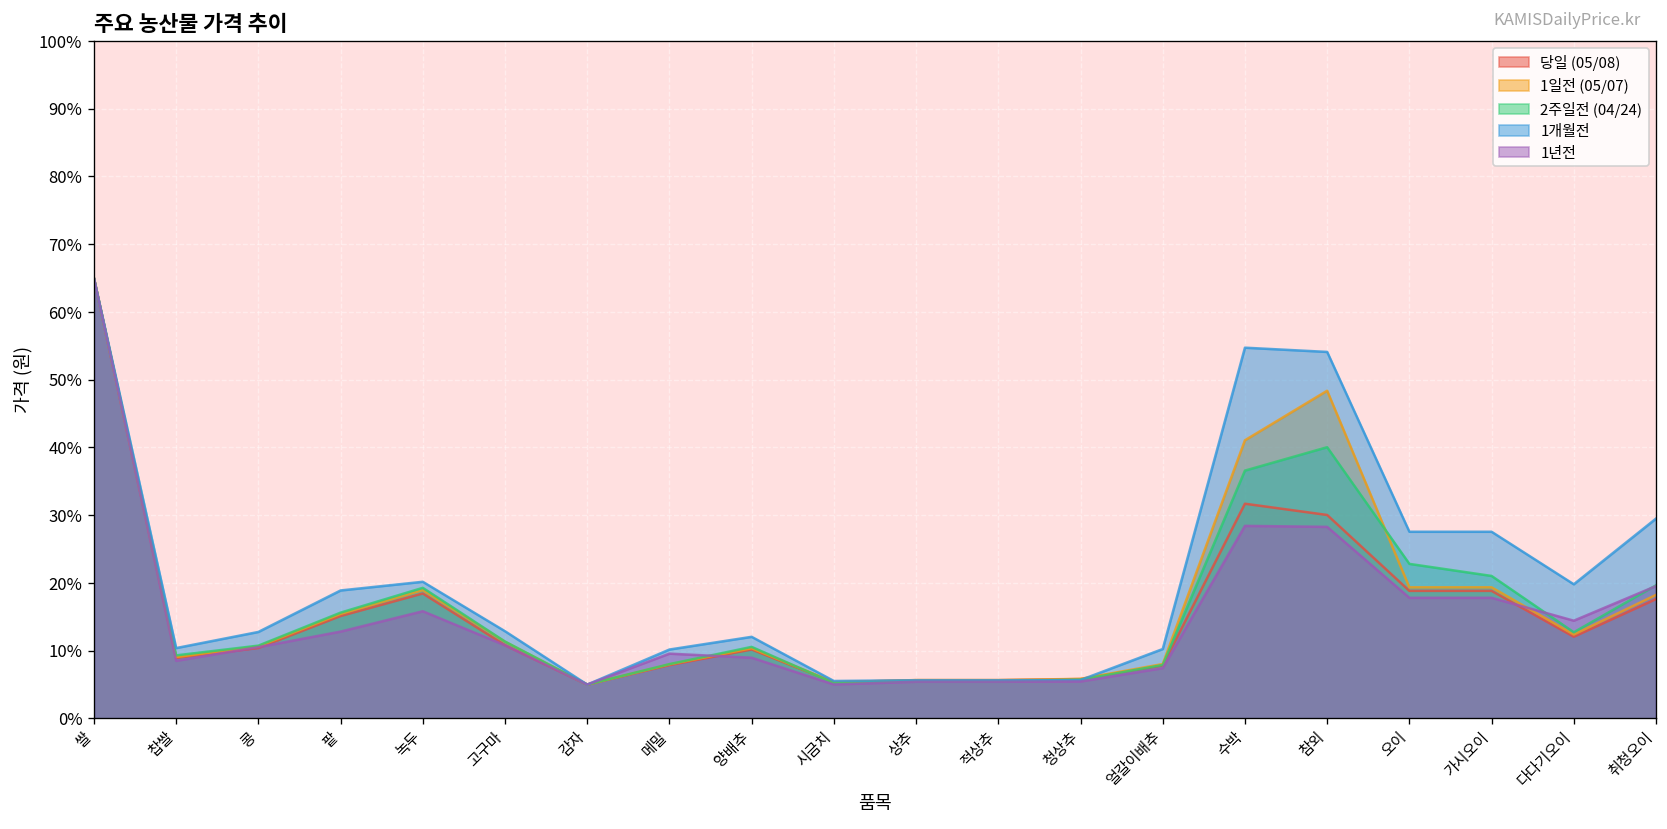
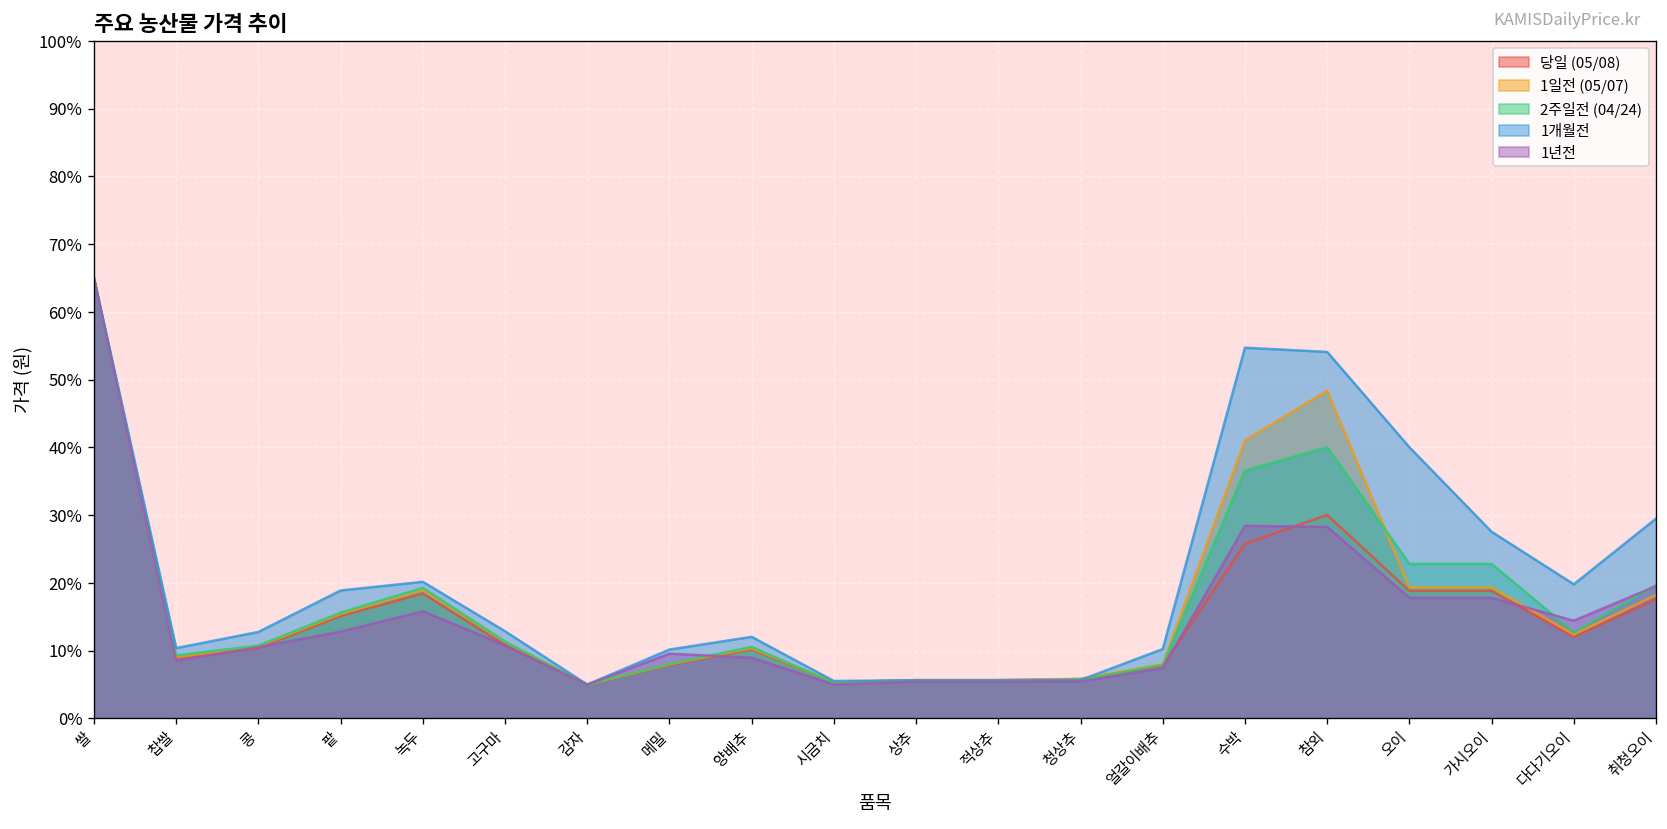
당일 (05/08), 수박: 32% -> 26%
1개월전, 오이: 28% -> 40%
2주일전 (04/24), 가시오이: 21% -> 23%
